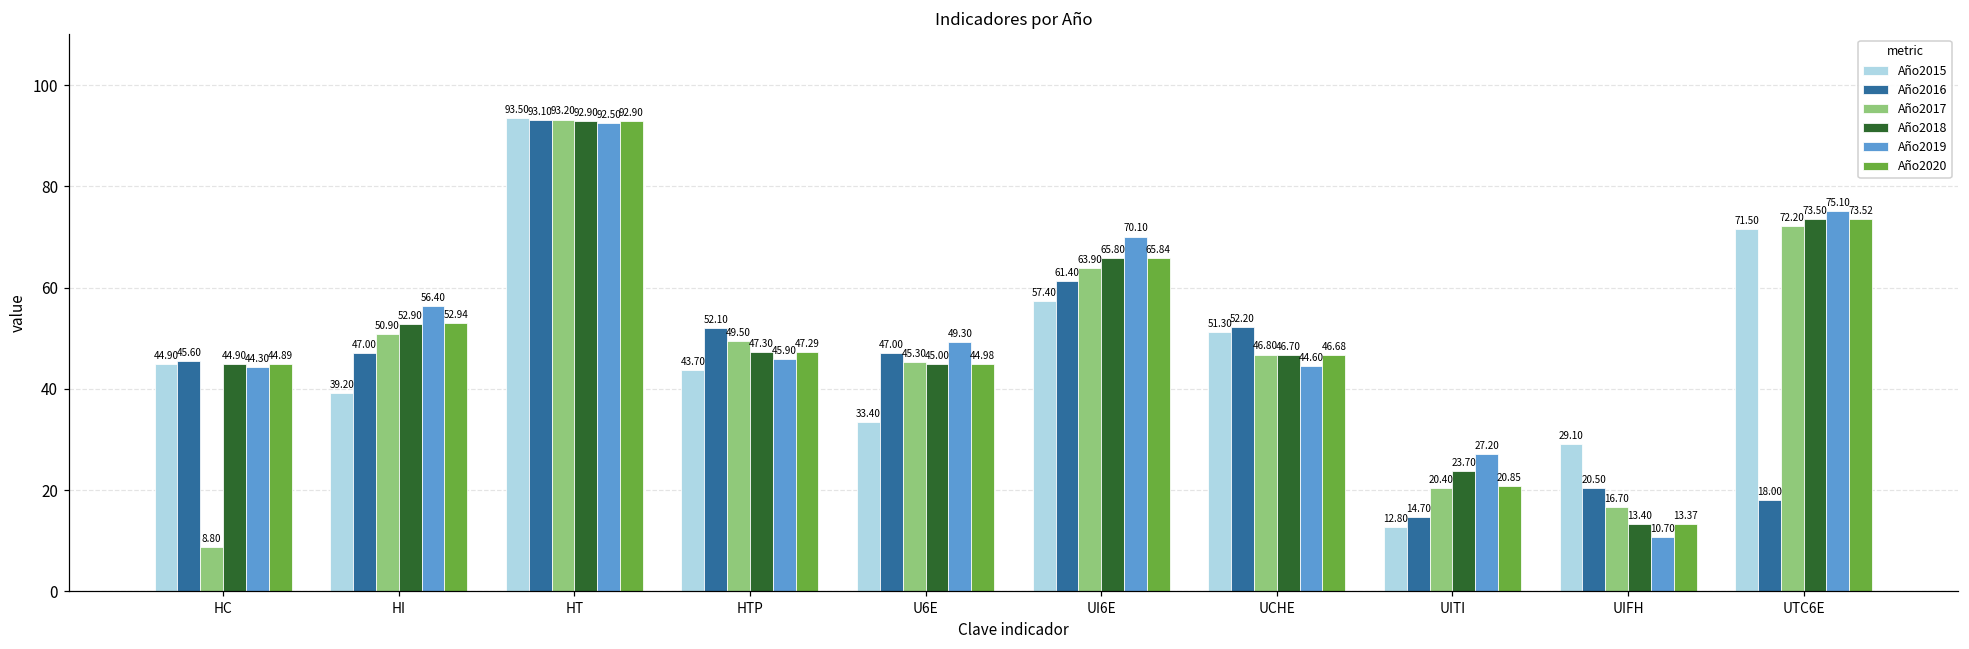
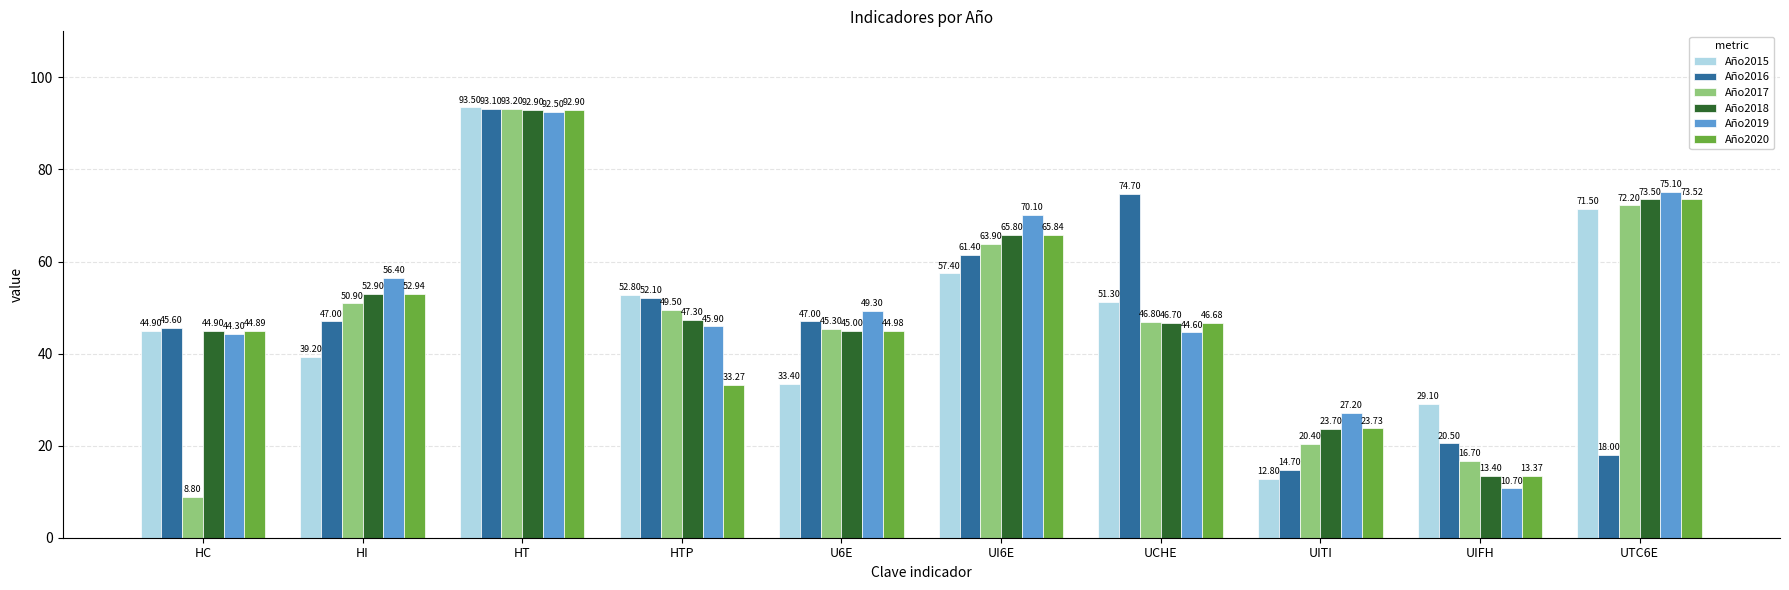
Año2015, HTP: 43.70 -> 52.80
Año2020, HTP: 47.29 -> 33.27
Año2016, UCHE: 52.20 -> 74.70
Año2020, UITI: 20.85 -> 23.73
